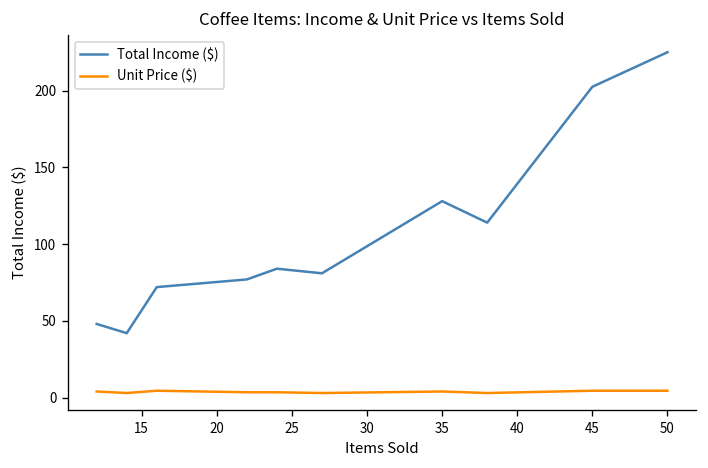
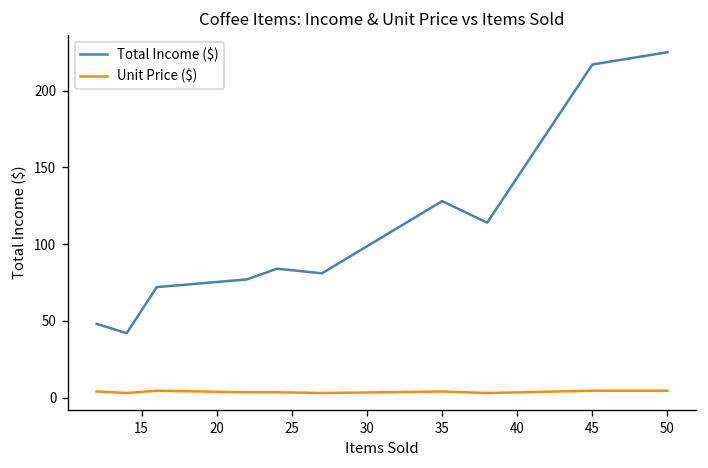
Total Income ($), 45: 203 -> 217
